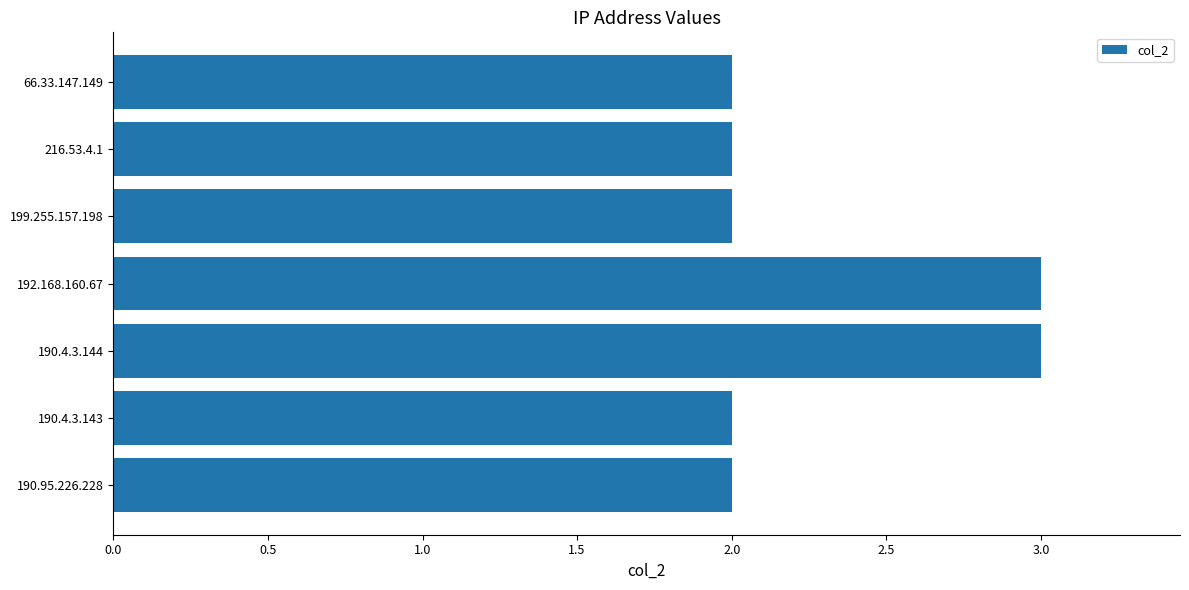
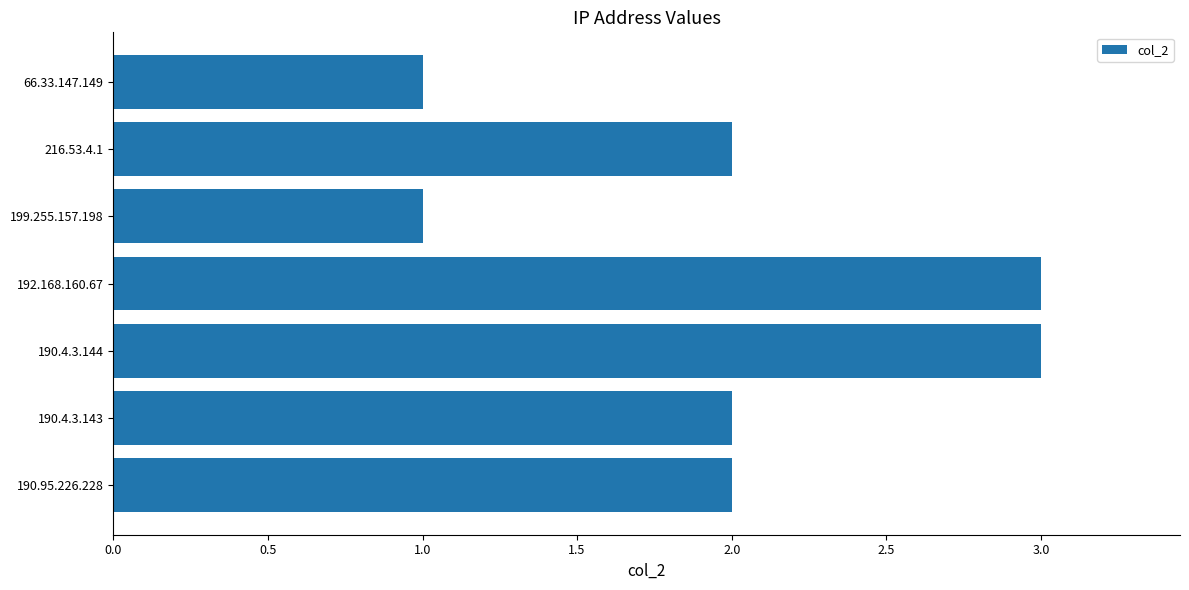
66.33.147.149: 2 -> 1
199.255.157.198: 2 -> 1
